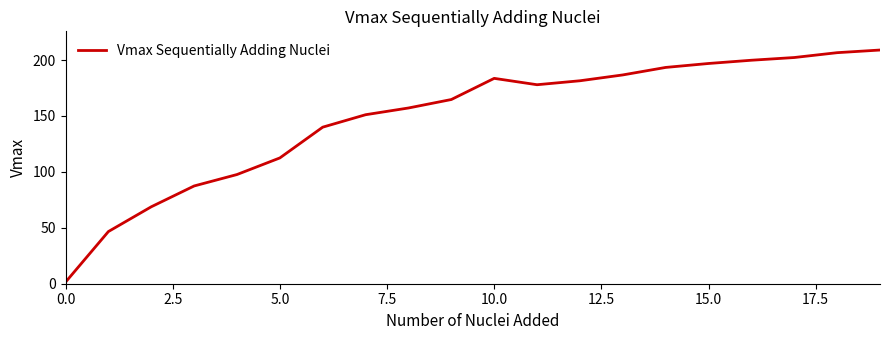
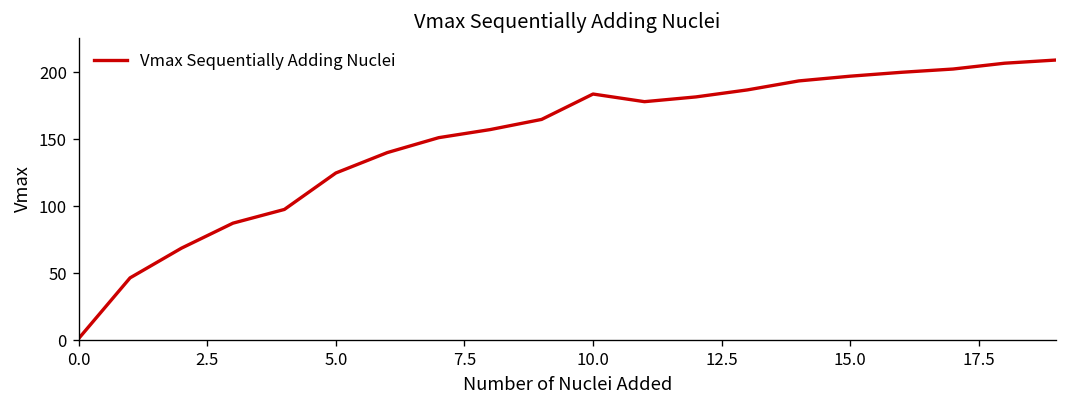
5.0: 112 -> 125
